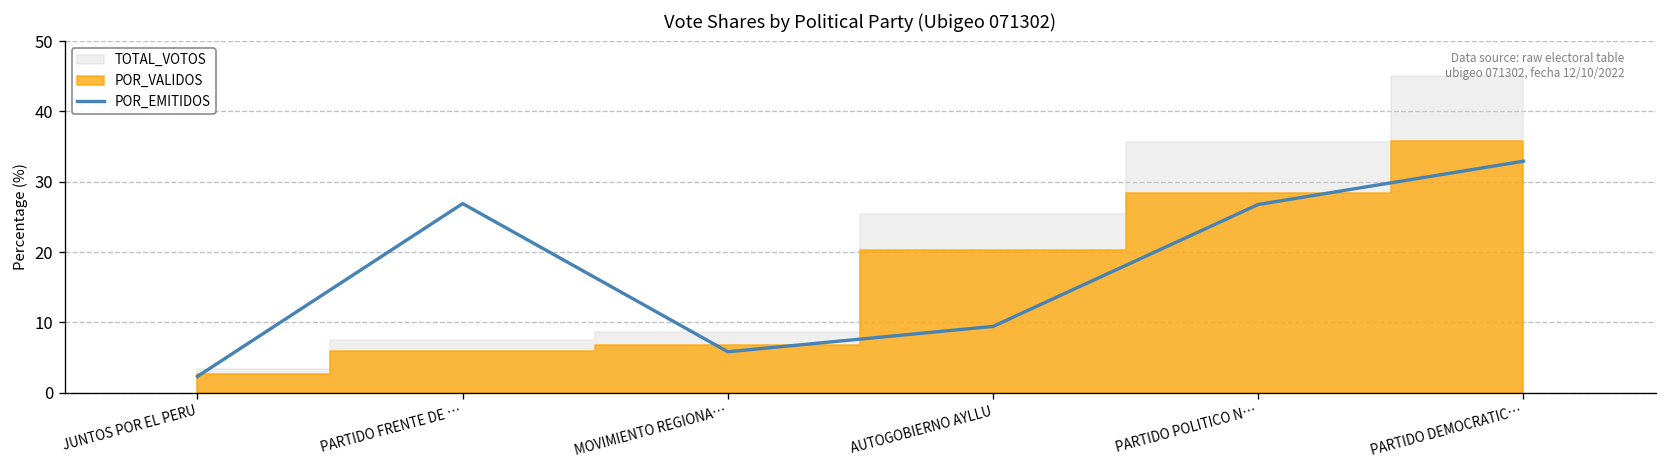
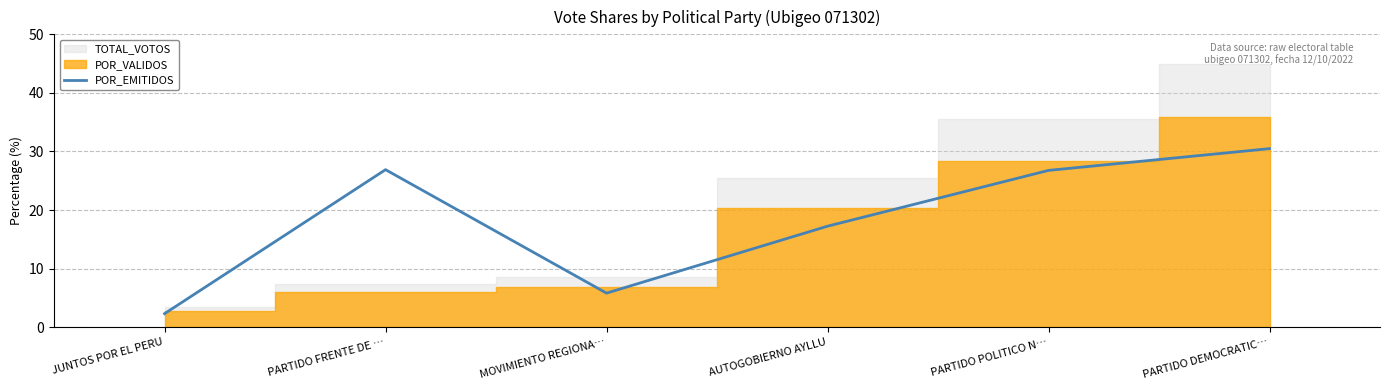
POR_EMITIDOS, AUTOGOBIERNO AYLLU: 9 -> 17
POR_EMITIDOS, PARTIDO DEMOCRATIC…: 33 -> 30
